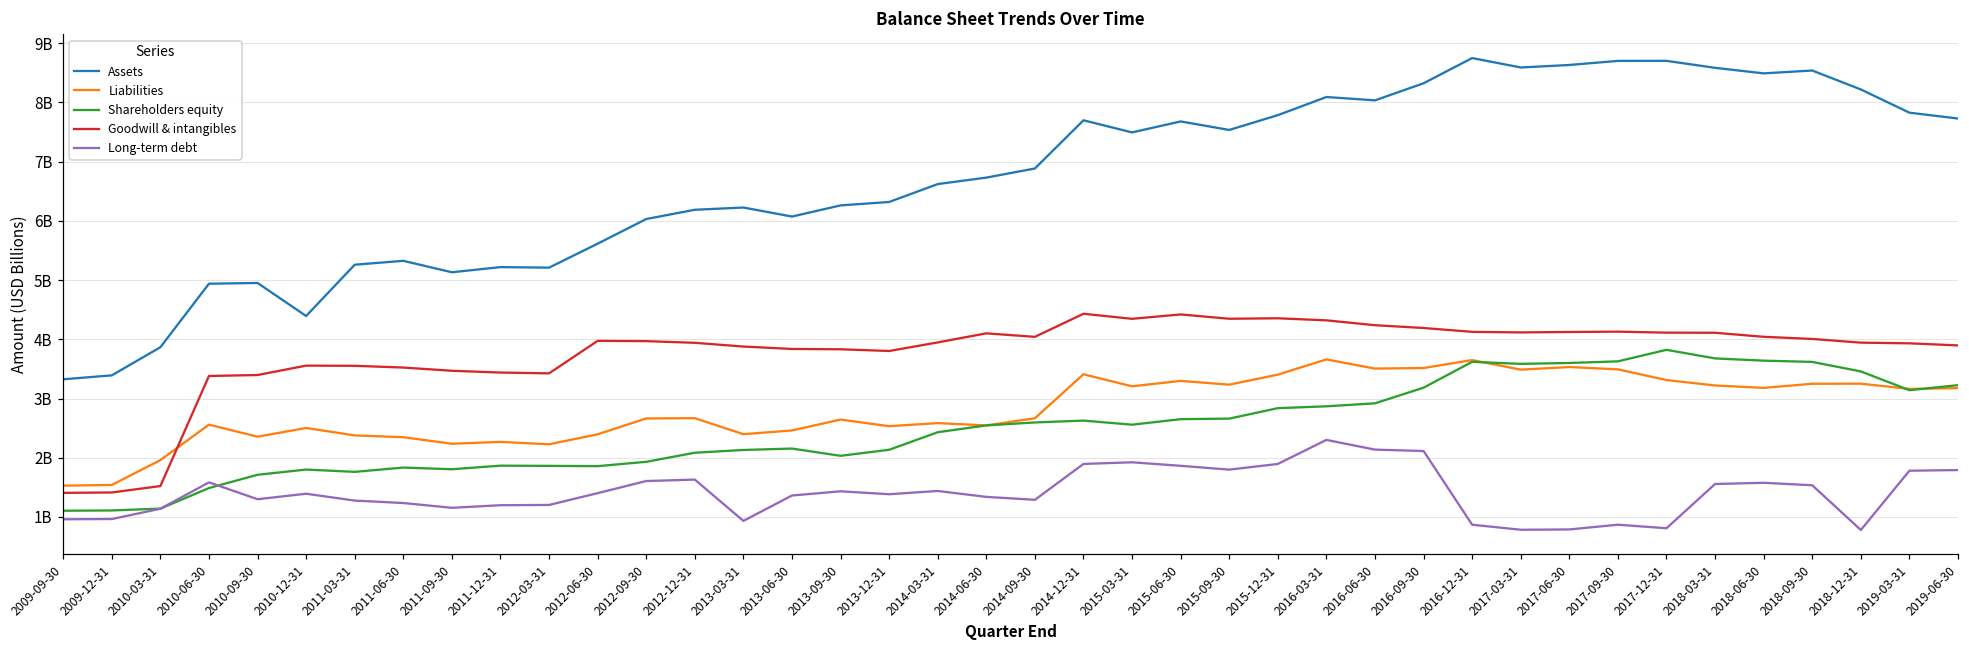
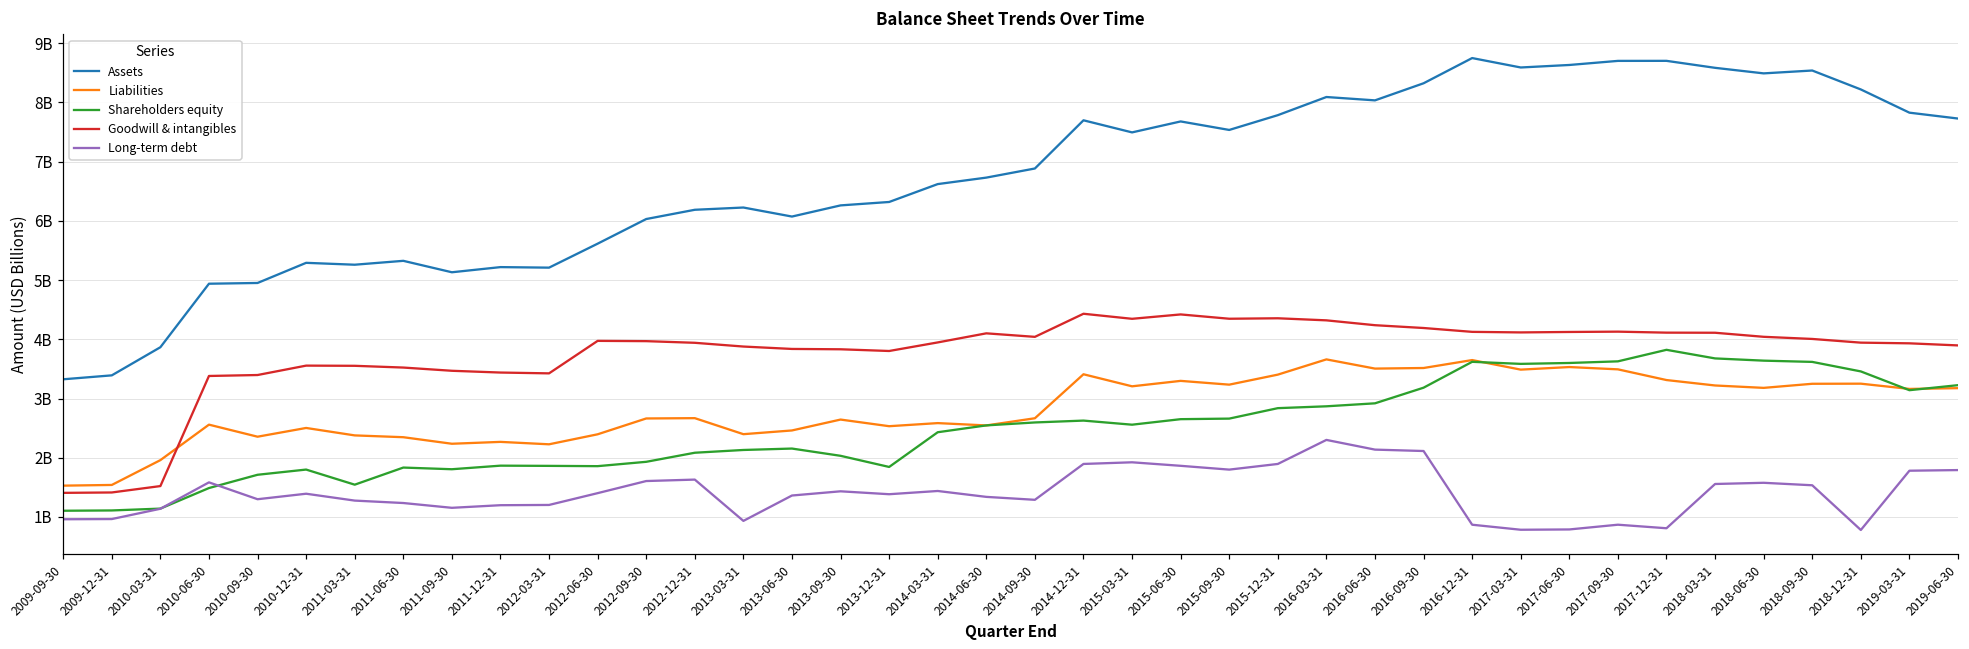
Assets, 2010-12-31: 4400000000 -> 5300000000
Shareholders equity, 2011-03-31: 1800000000 -> 1500000000
Shareholders equity, 2013-12-31: 2100000000 -> 1800000000
